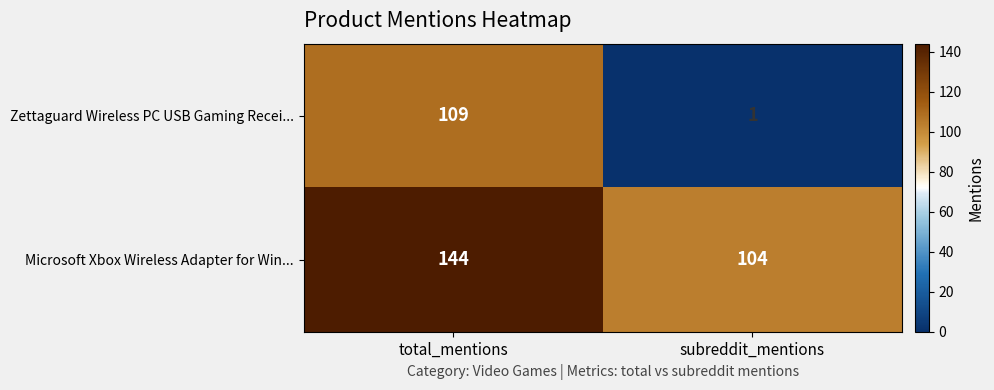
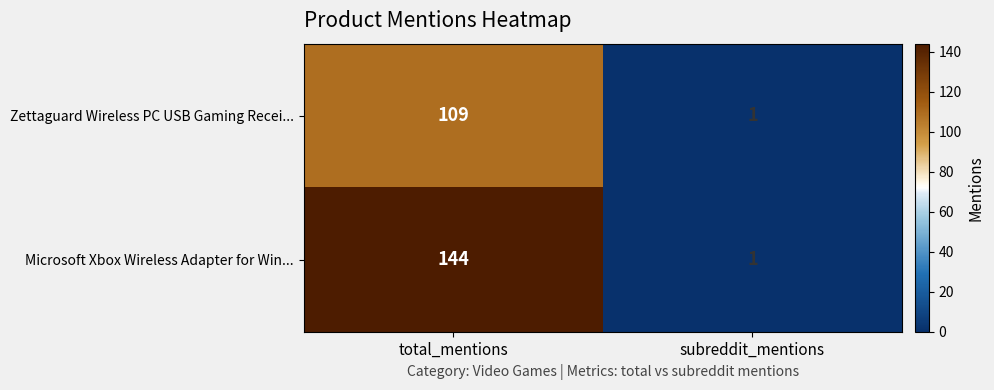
Microsoft Xbox Wireless Adapter for Win..., subreddit_mentions: 104 -> 1
